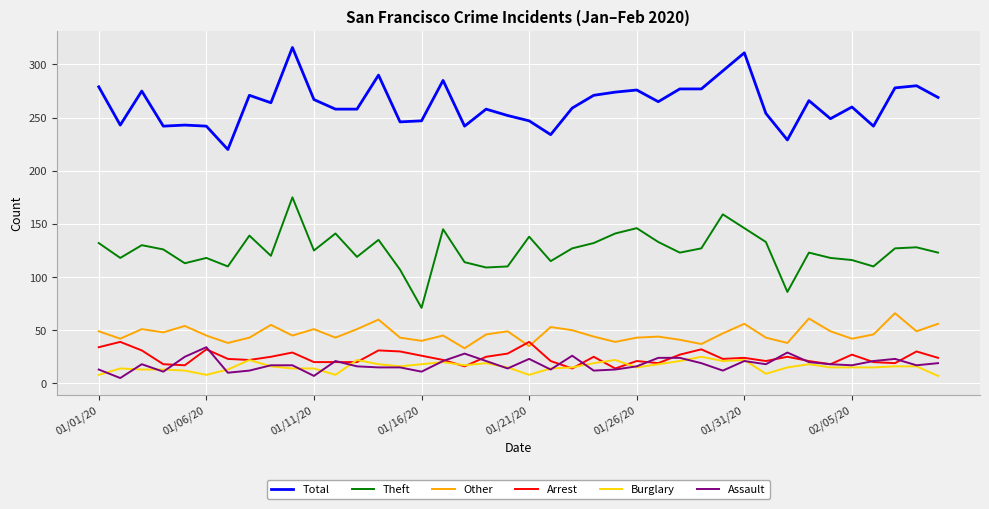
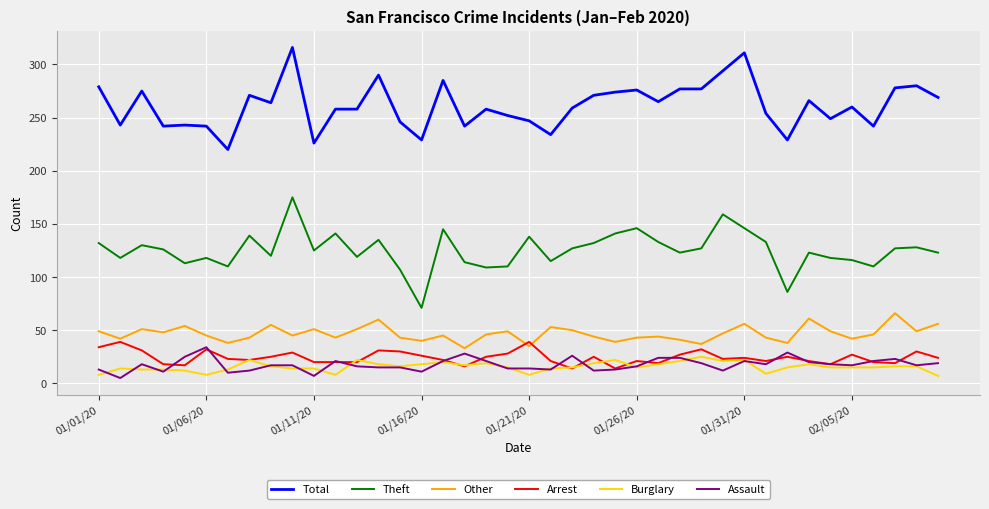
Total, 01/11/20: 267 -> 226
Total, 01/16/20: 247 -> 229
Assault, 01/21/20: 23 -> 14
